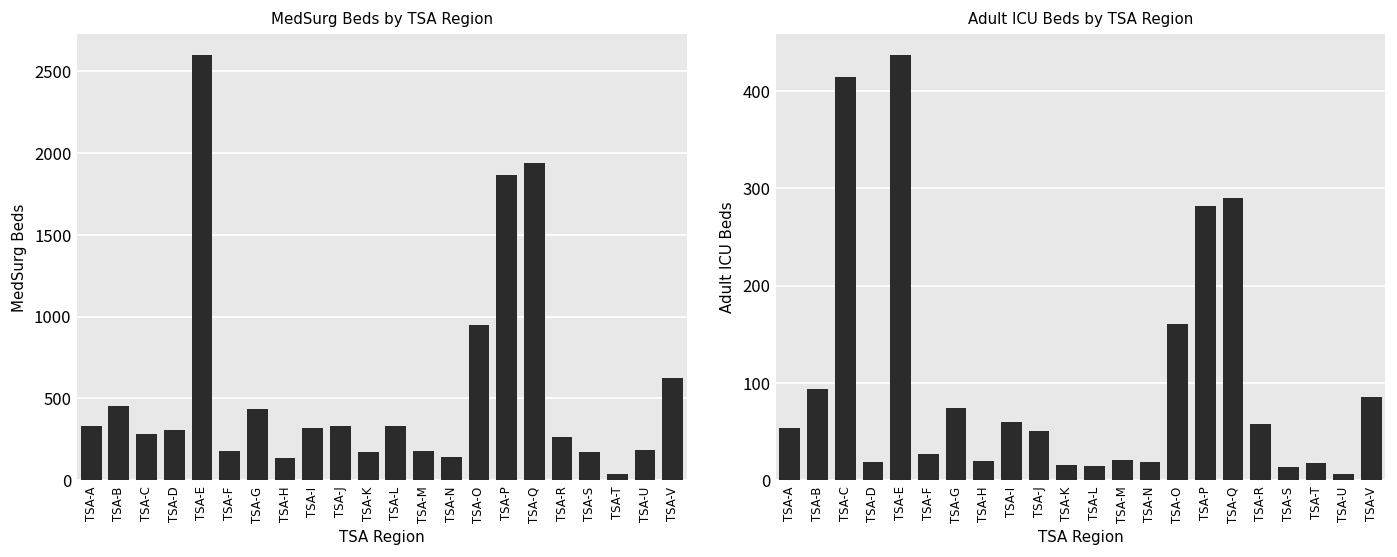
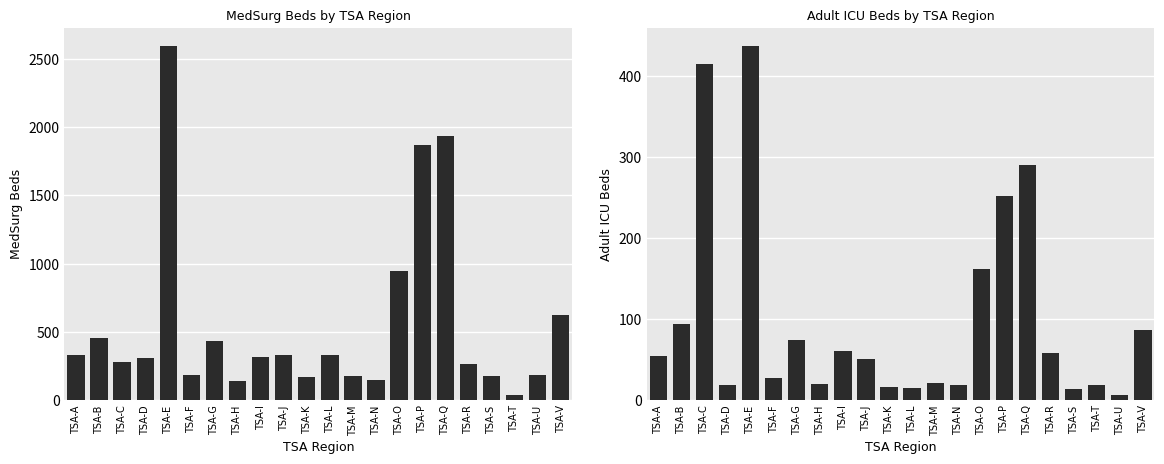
Adult ICU Beds by TSA Region, TSA-P: 280 -> 250
